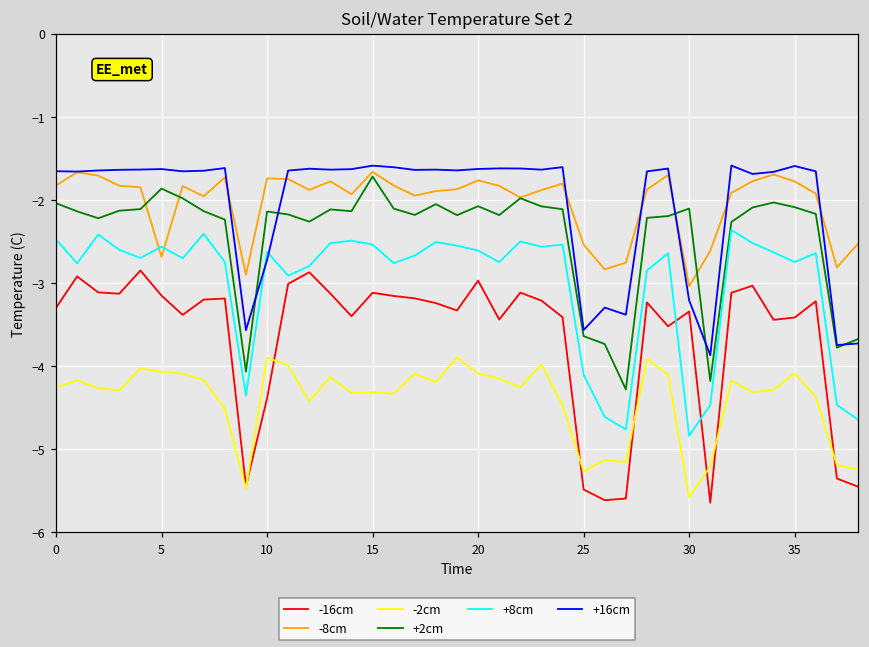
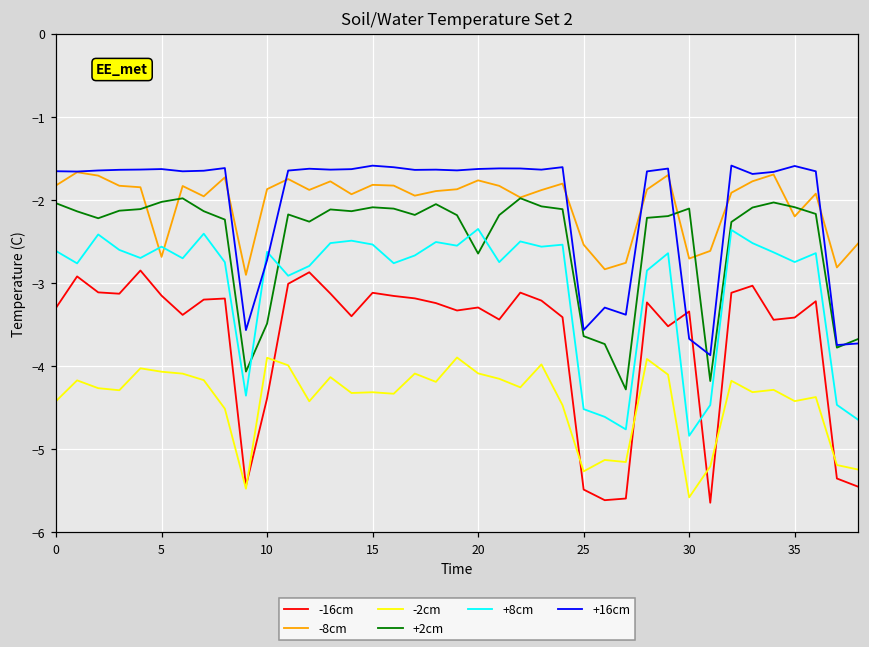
-2cm, 0: -4.3 -> -4.4
+8cm, 0: -2.5 -> -2.6
+2cm, 5: -1.9 -> -2.0
-8cm, 10: -1.7 -> -1.9
+2cm, 10: -2.1 -> -3.5
-8cm, 15: -1.7 -> -1.8
+2cm, 15: -1.7 -> -2.1
-16cm, 20: -3.0 -> -3.3
+2cm, 20: -2.1 -> -2.6
+8cm, 20: -2.6 -> -2.4
+8cm, 25: -4.1 -> -4.5
-8cm, 30: -3.0 -> -2.7
+16cm, 30: -3.2 -> -3.7
-8cm, 35: -1.8 -> -2.2
-2cm, 35: -4.1 -> -4.4
